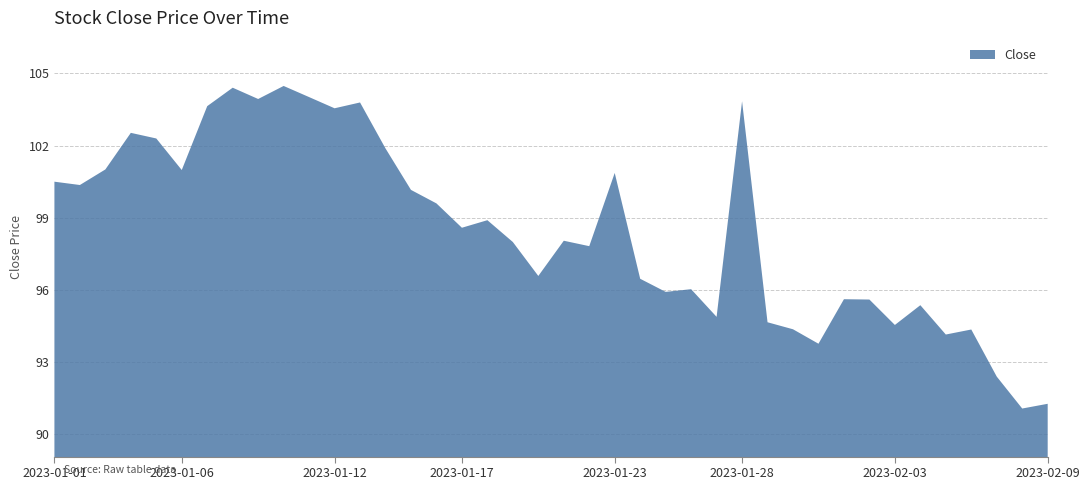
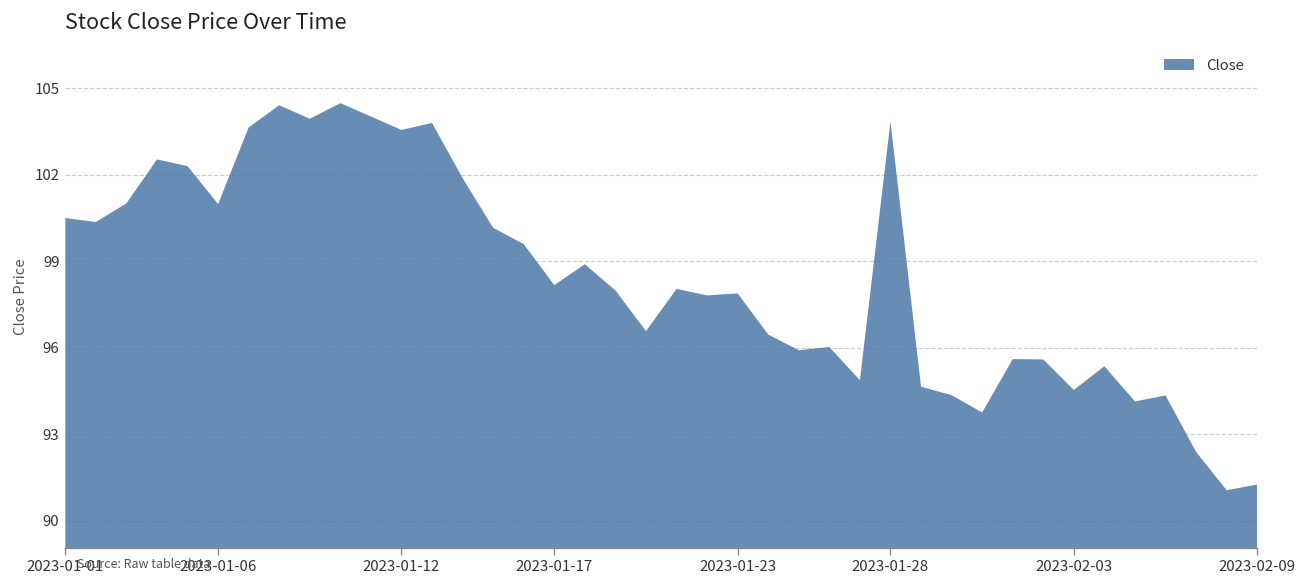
2023-01-17: 98.6 -> 98.2
2023-01-23: 100.9 -> 97.9
